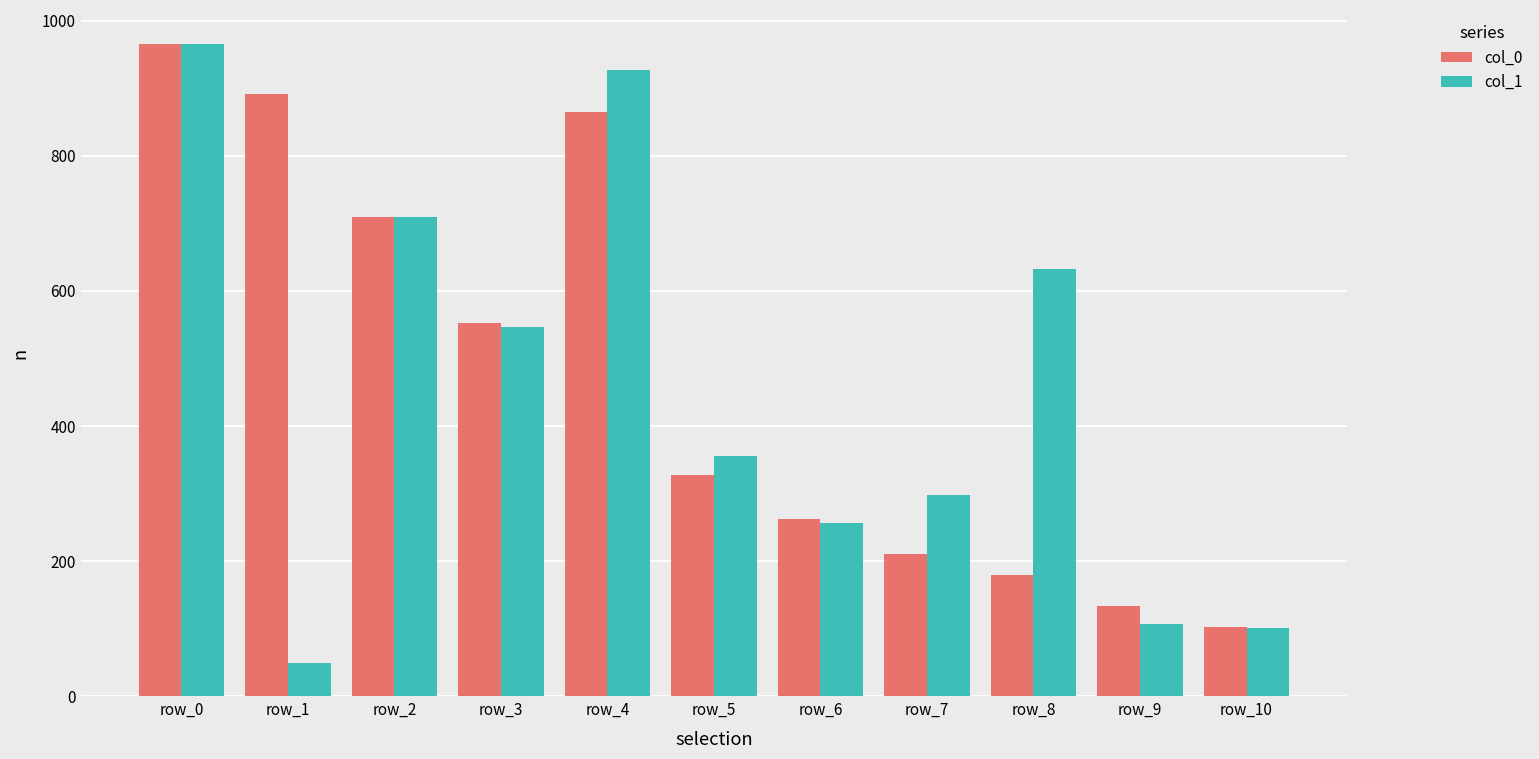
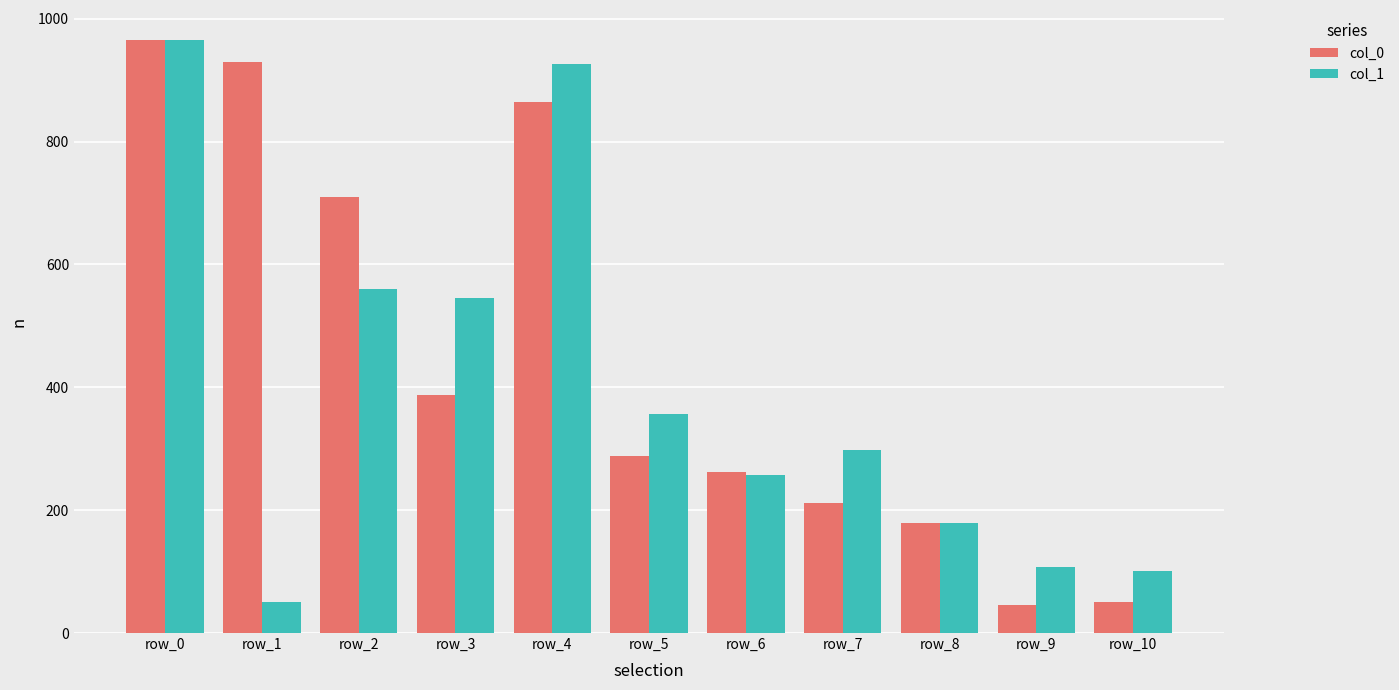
col_0, row_1: 890 -> 930
col_1, row_2: 710 -> 560
col_0, row_3: 550 -> 390
col_0, row_5: 330 -> 290
col_1, row_8: 630 -> 180
col_0, row_9: 130 -> 50
col_0, row_10: 100 -> 50
